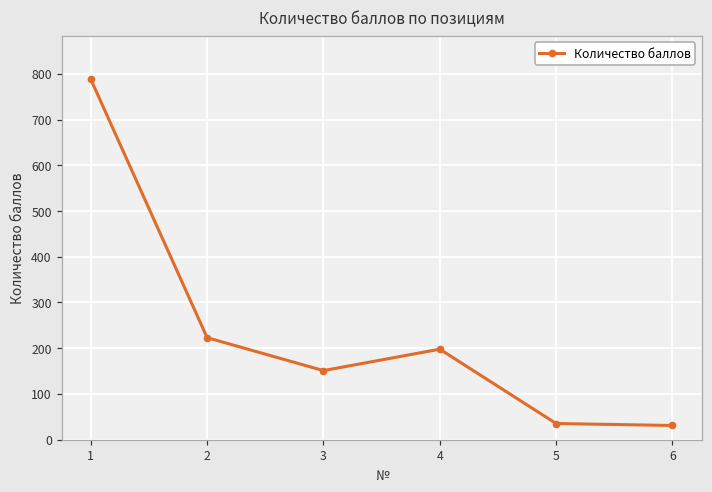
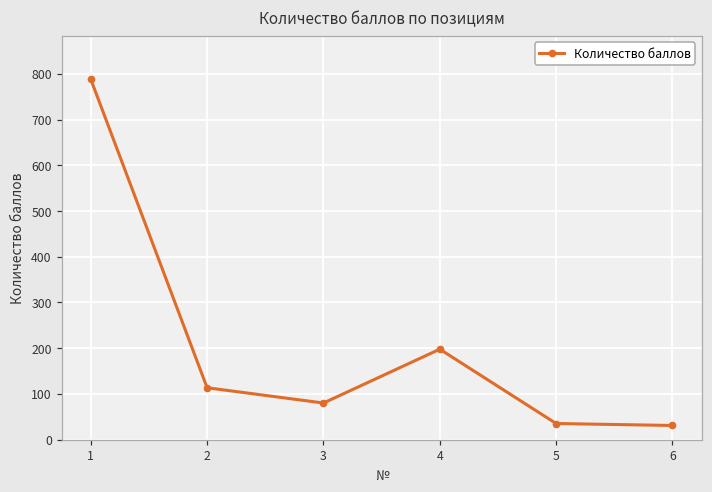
2: 220 -> 110
3: 150 -> 80
